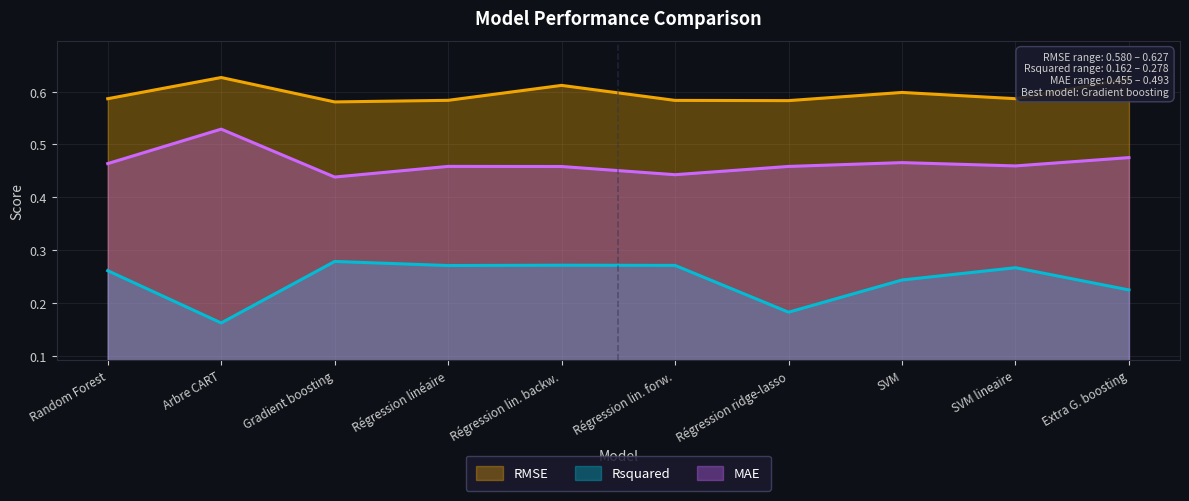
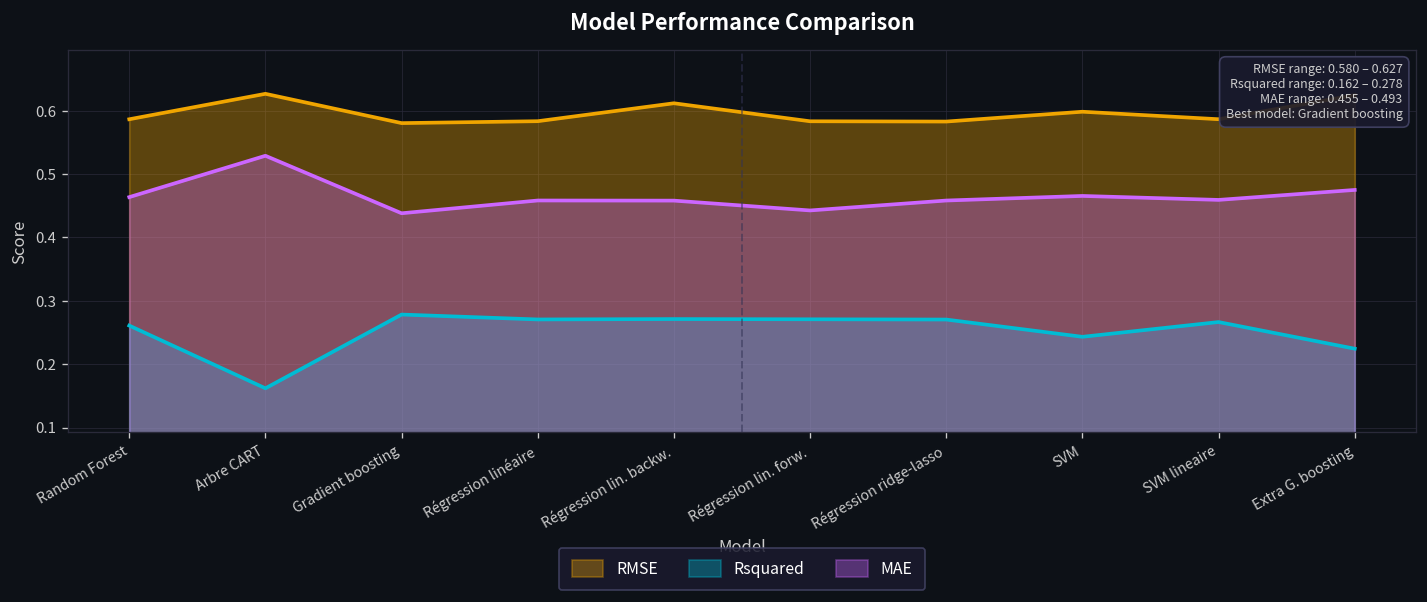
Rsquared, Régression ridge-lasso: 0.18 -> 0.27
